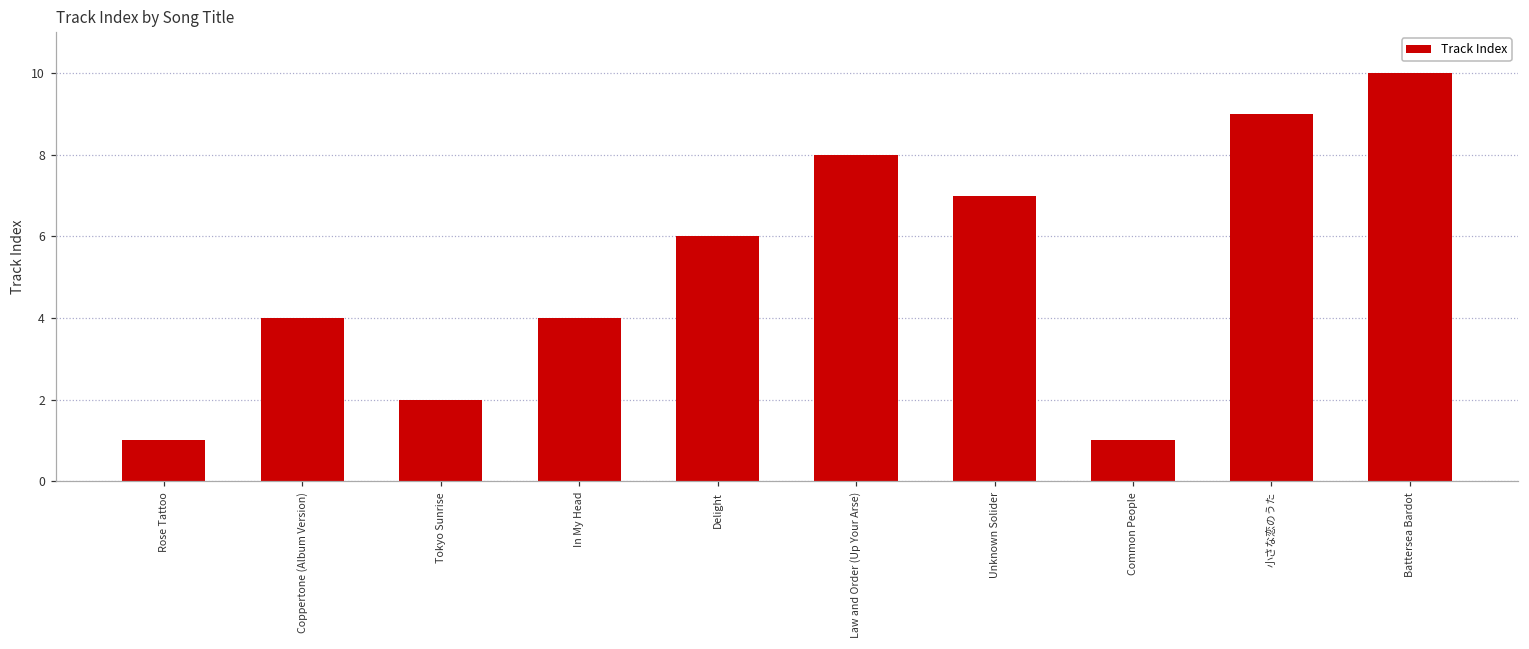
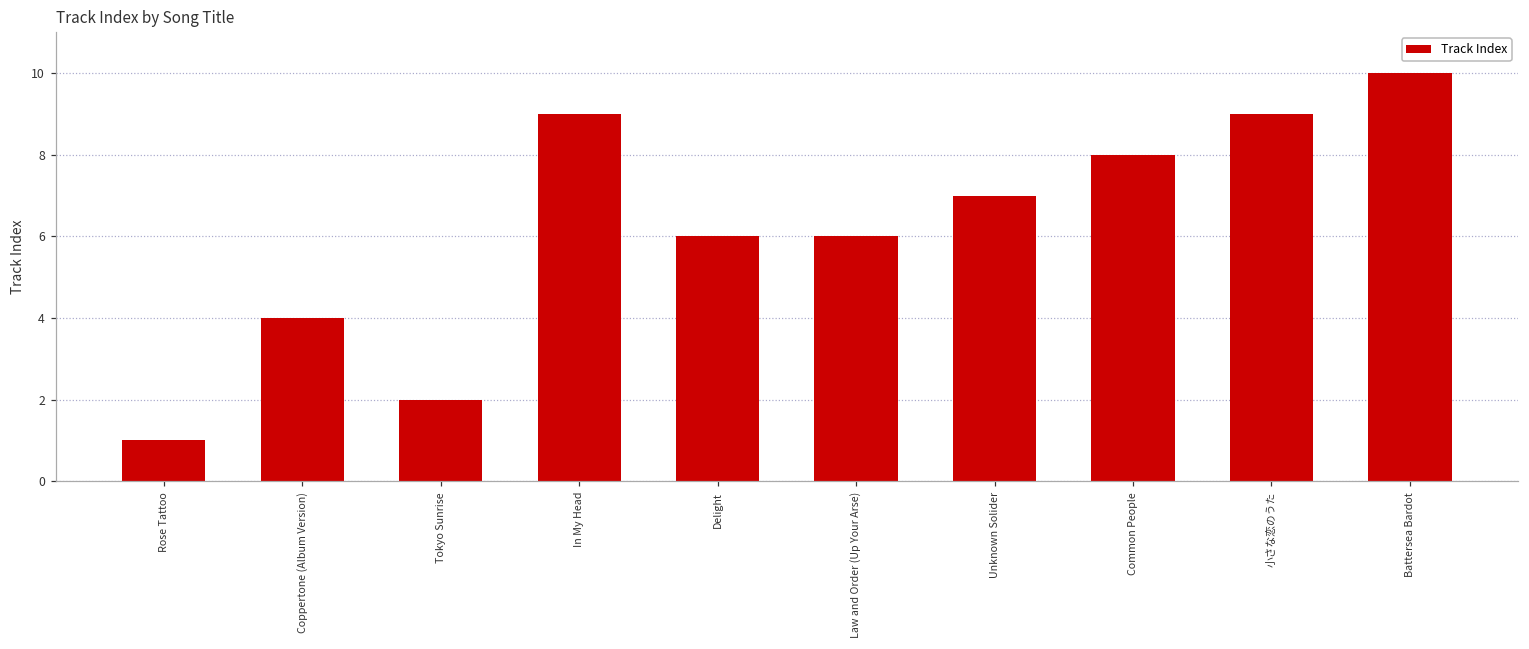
In My Head: 4 -> 9
Law and Order (Up Your Arse): 8 -> 6
Common People: 1 -> 8
